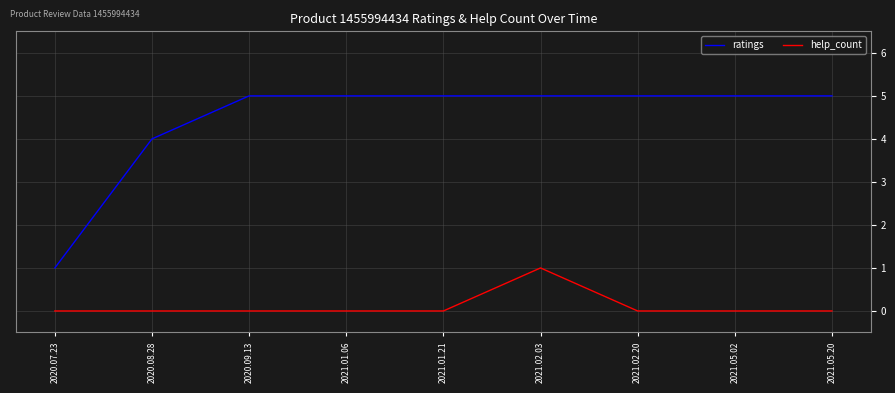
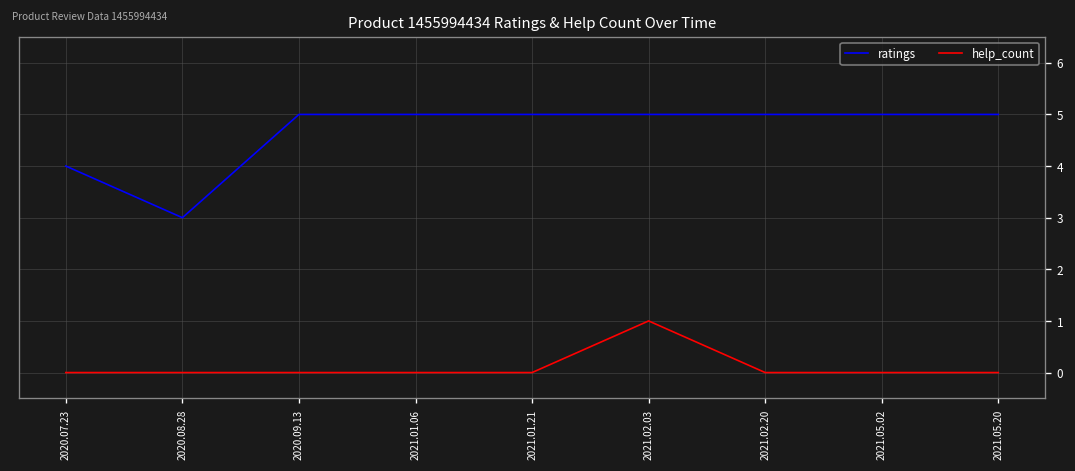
ratings, 2020.07.23: 1 -> 4
ratings, 2020.08.28: 4 -> 3
